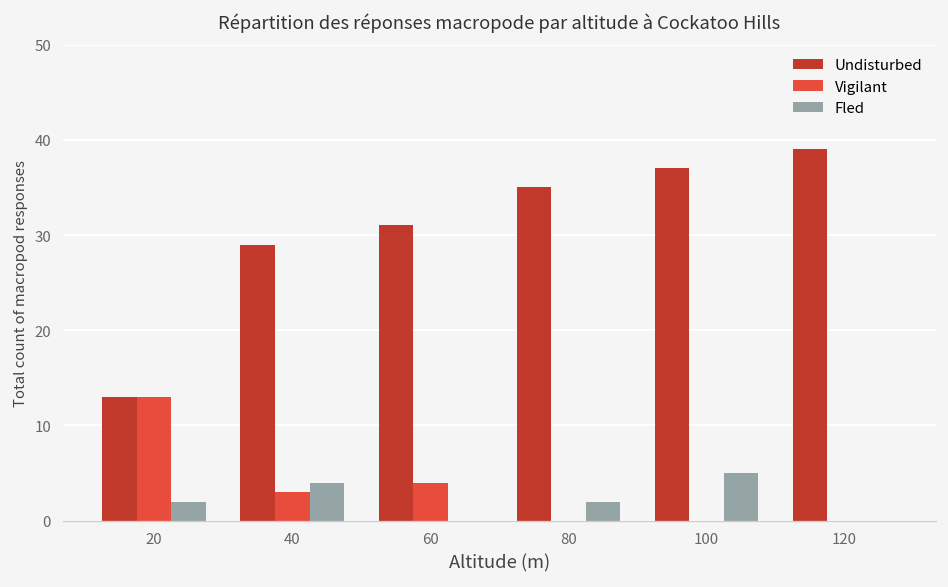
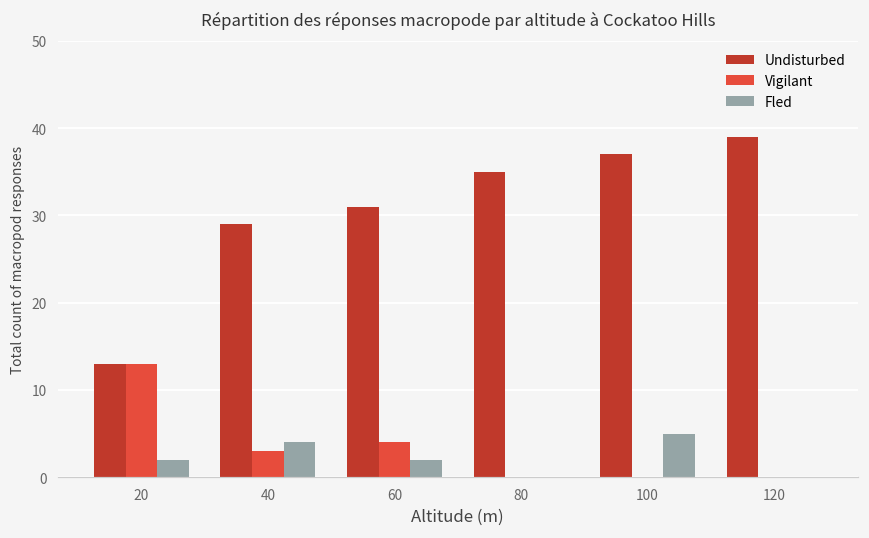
Fled, 60: 0 -> 2
Fled, 80: 2 -> 0
